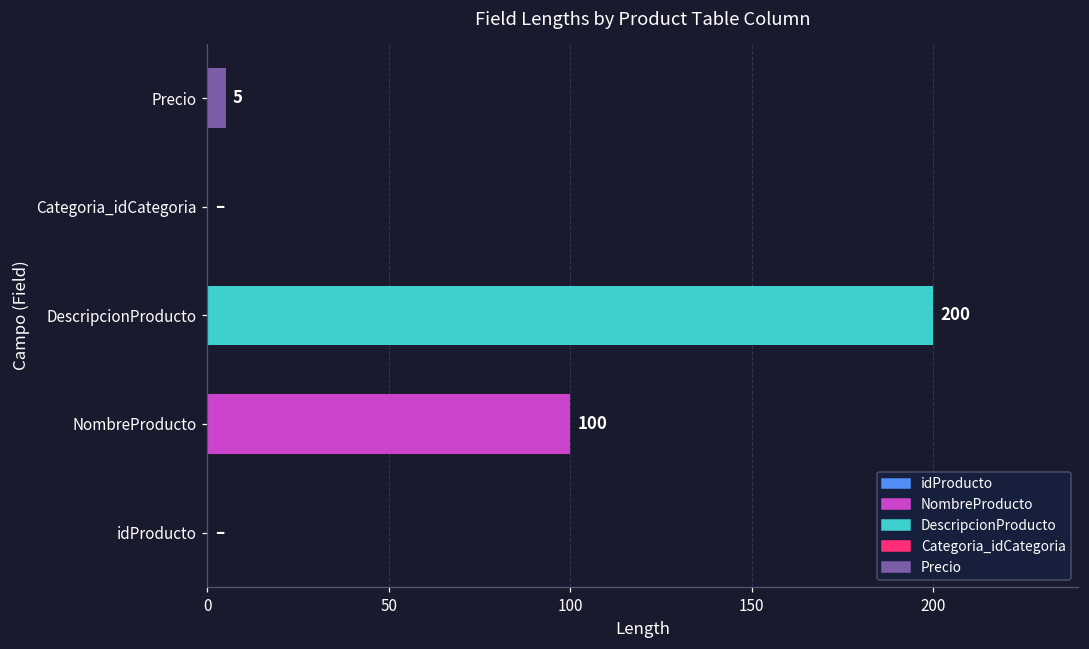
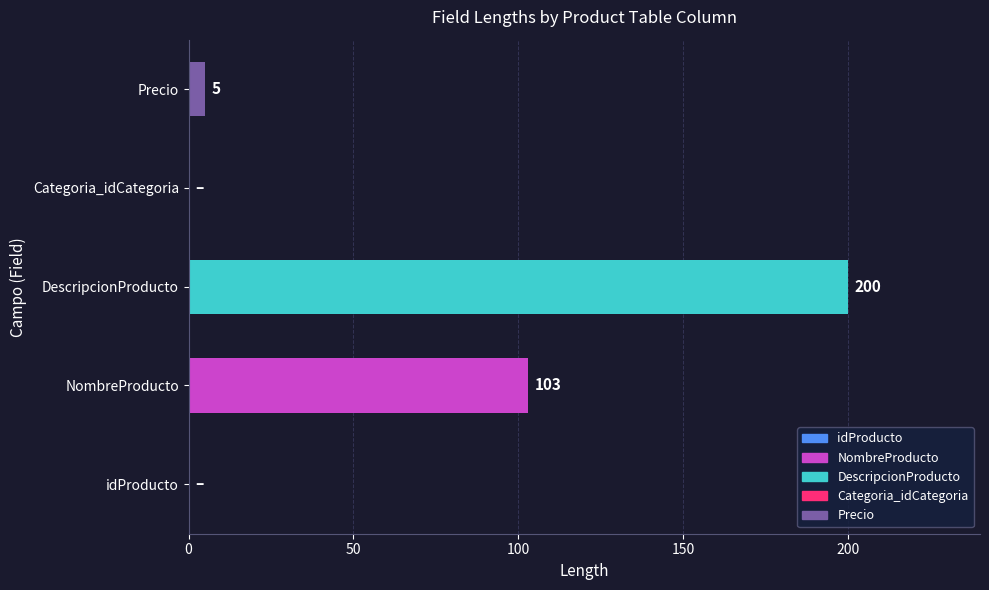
NombreProducto: 100 -> 103
